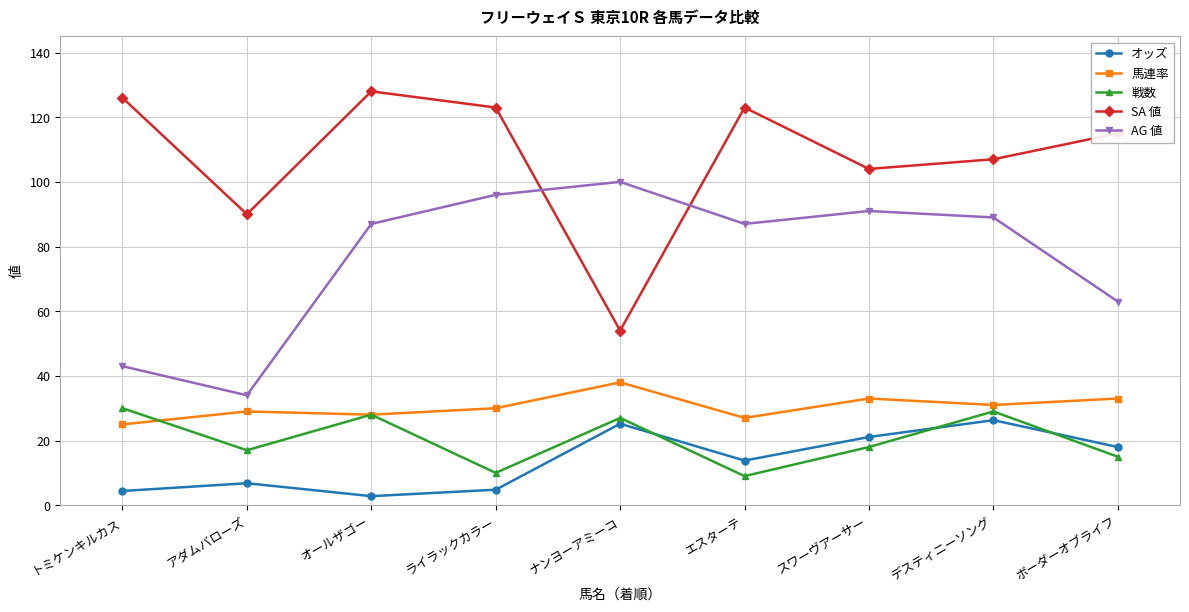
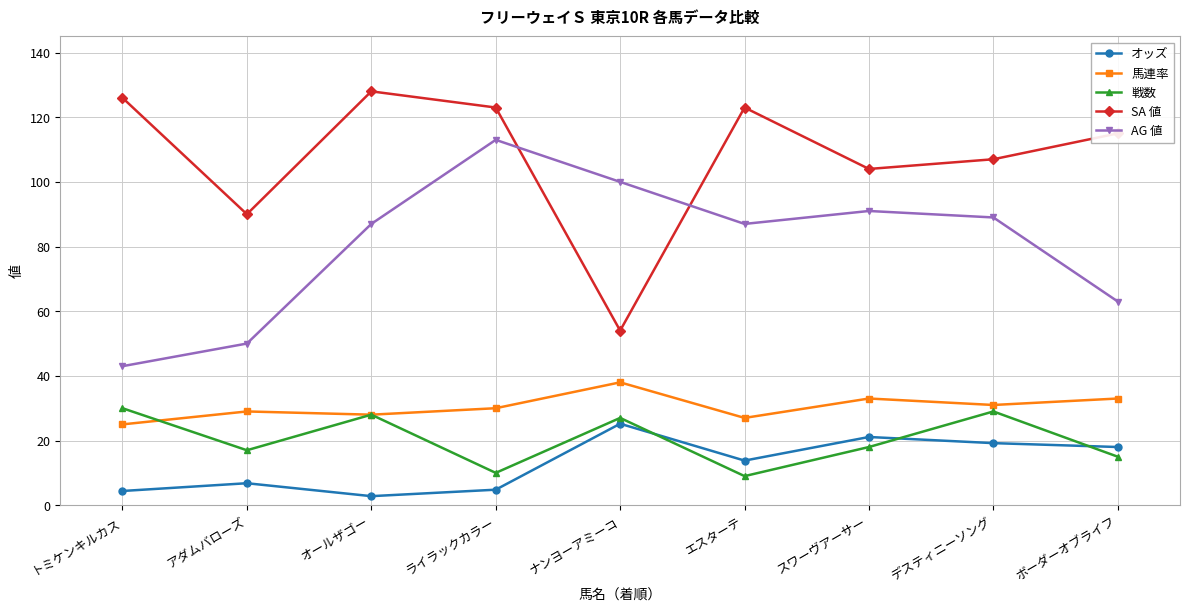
AG 値, アダムバローズ: 34 -> 50
AG 値, ライラックカラー: 96 -> 113
オッズ, デスティニーソング: 26 -> 19
